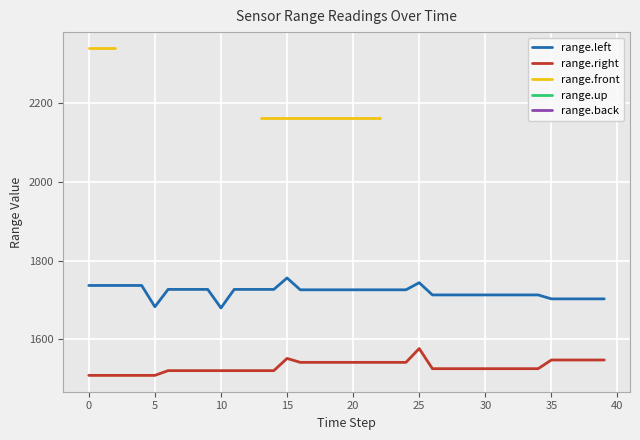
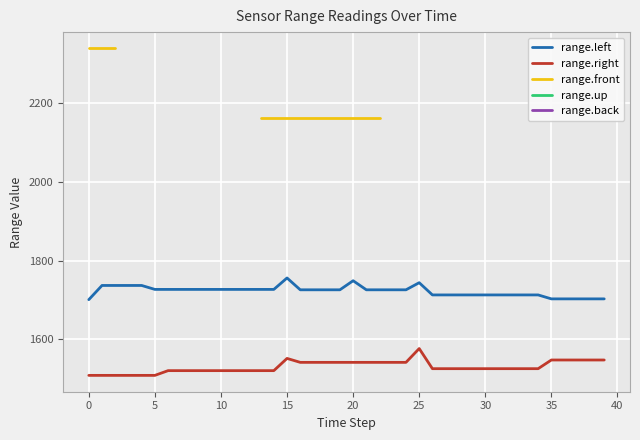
range.left, 0: 1740 -> 1700
range.left, 5: 1680 -> 1730
range.left, 10: 1680 -> 1730
range.left, 20: 1730 -> 1750
